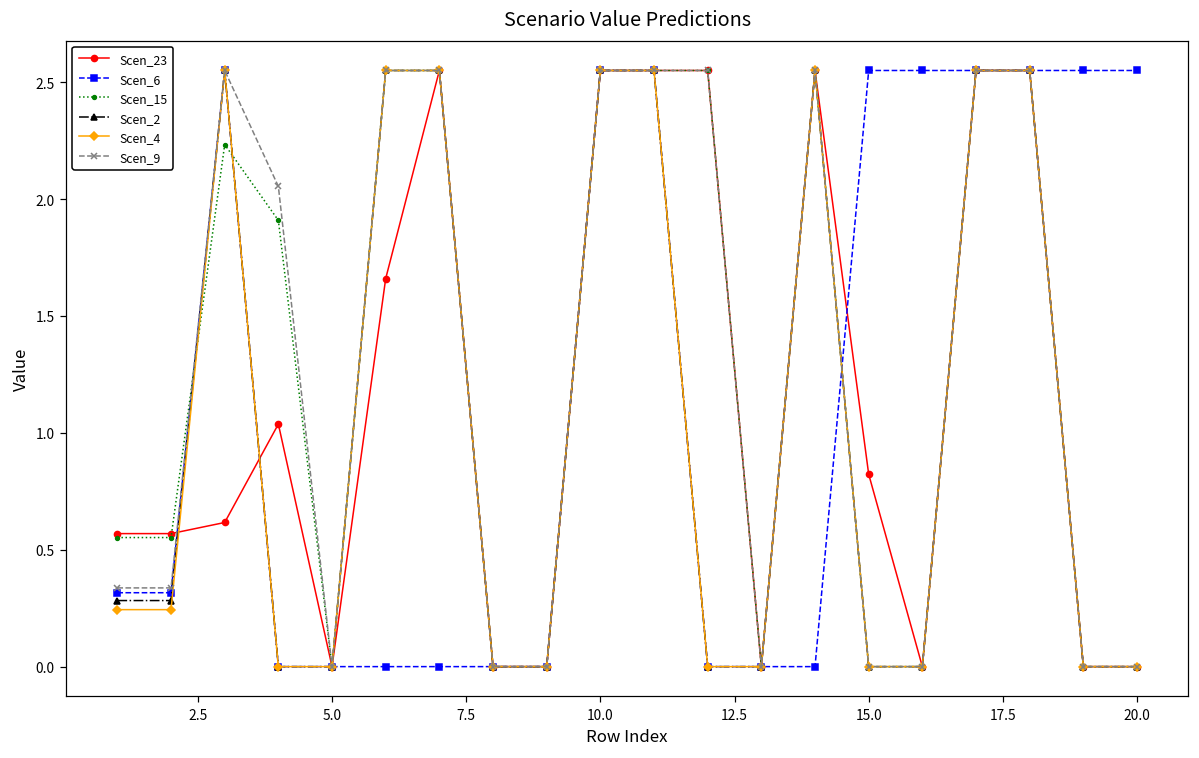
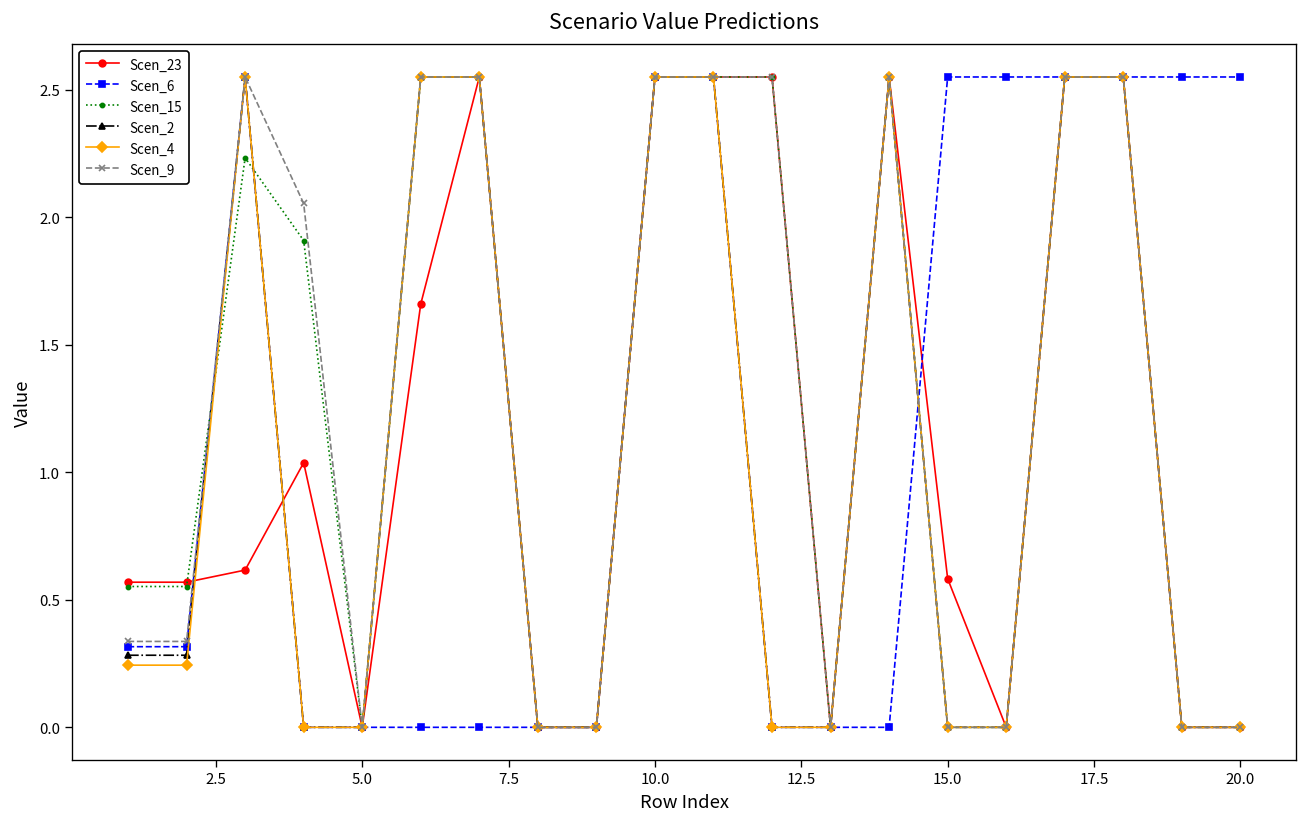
Scen_23, 15.0: 0.82 -> 0.58
